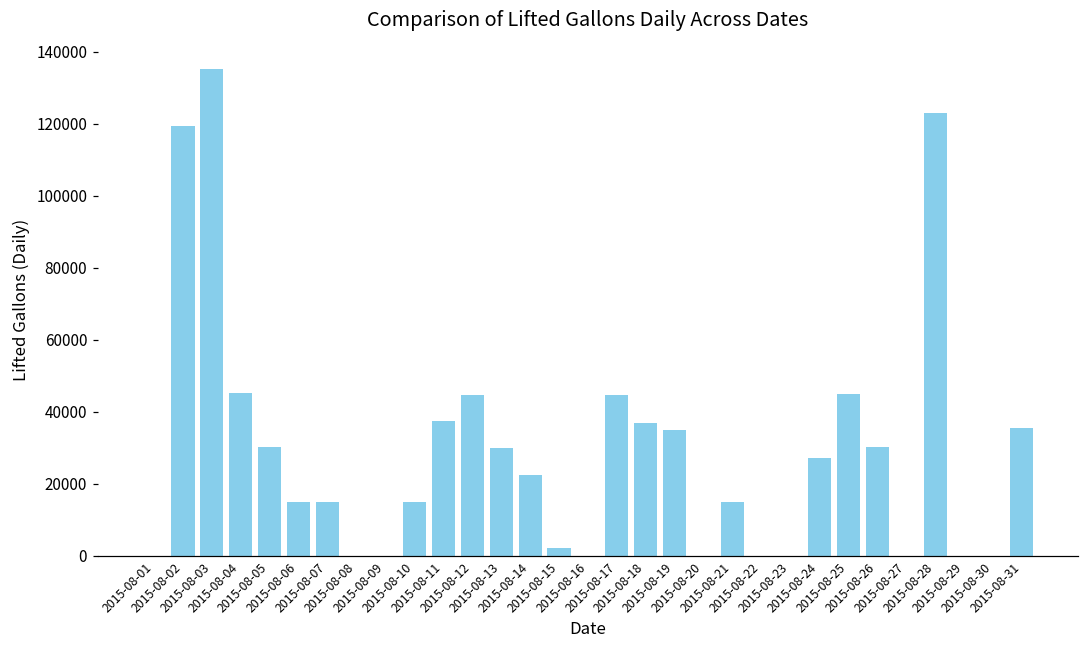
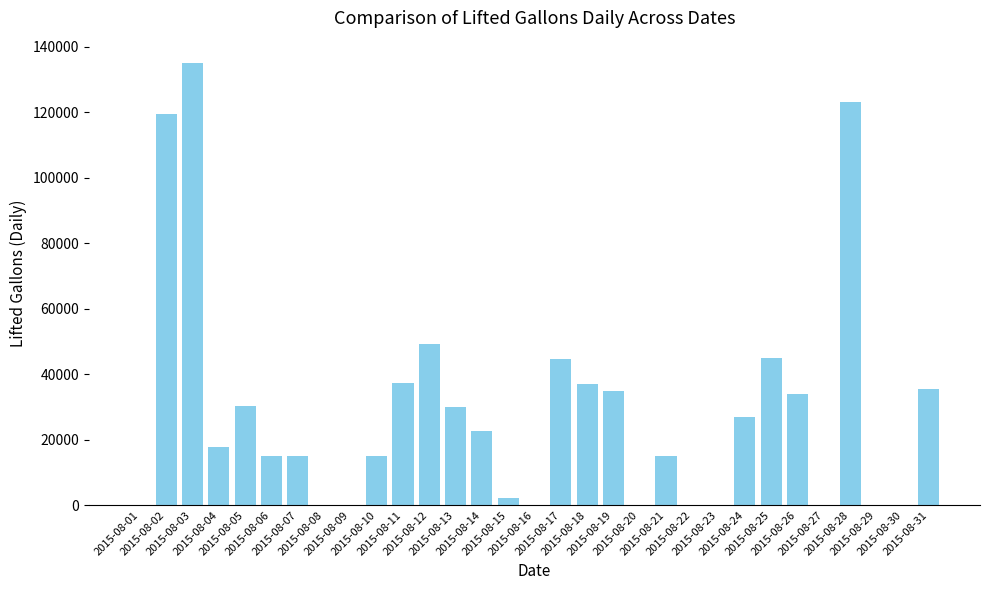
2015-08-04: 45000 -> 18000
2015-08-12: 45000 -> 49000
2015-08-26: 30000 -> 34000
